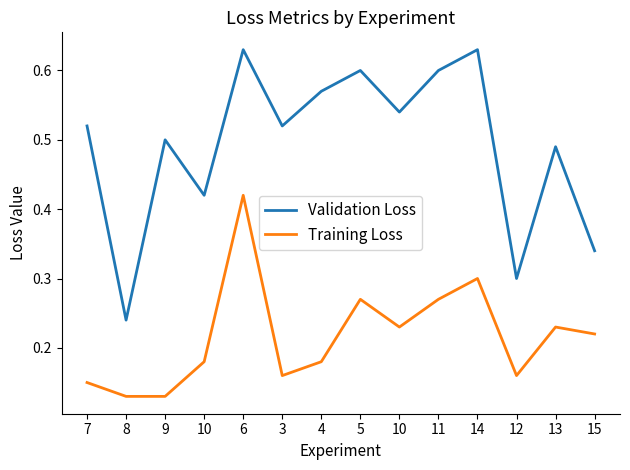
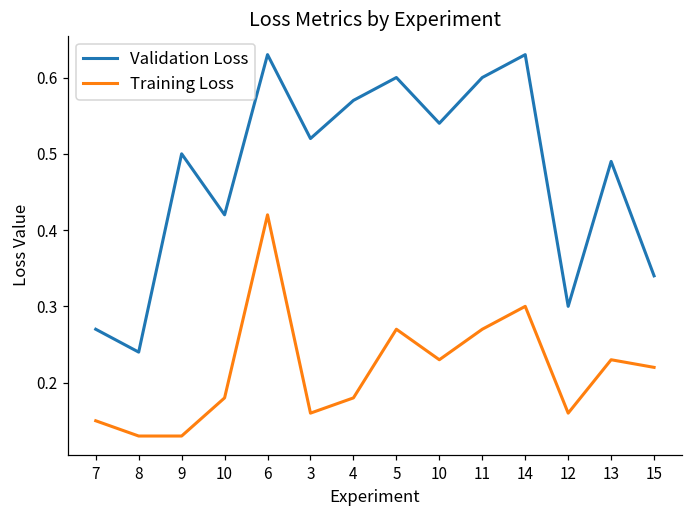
Validation Loss, 7: 0.52 -> 0.27
